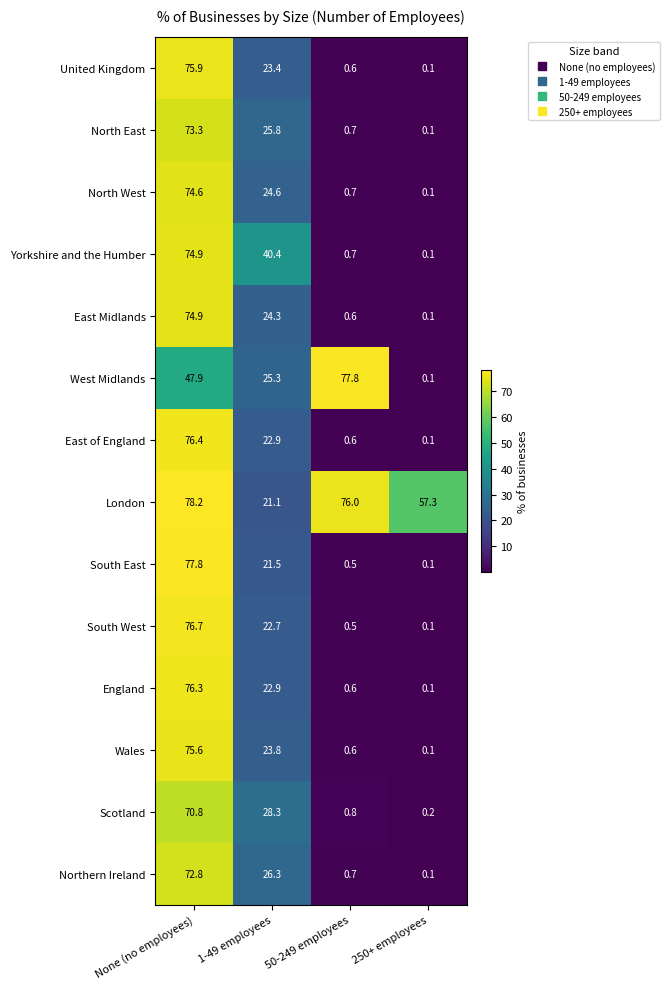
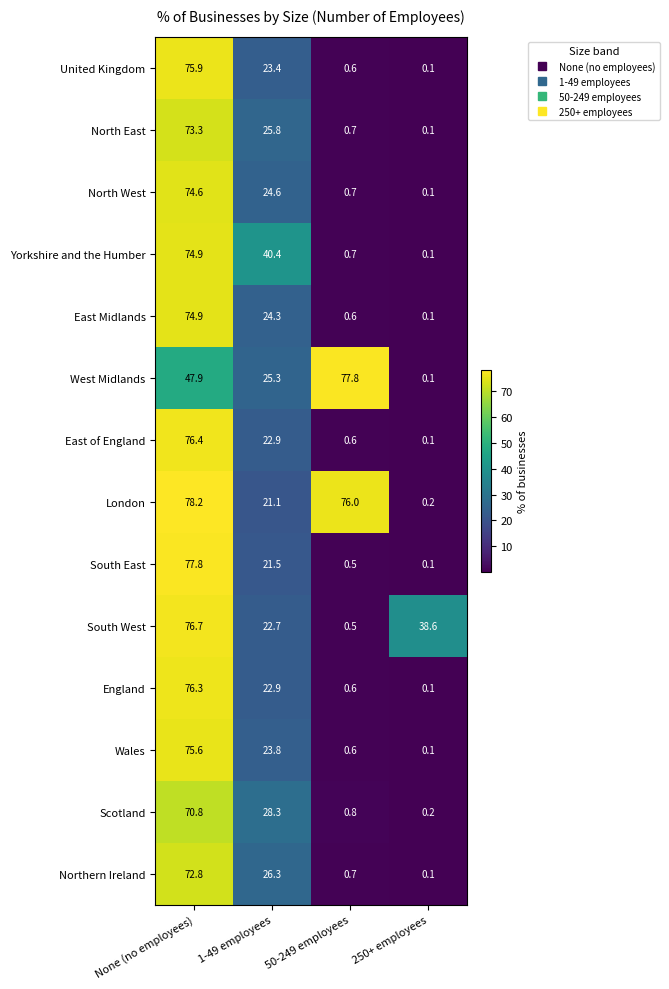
London, 250+ employees: 57.3 -> 0.2
South West, 250+ employees: 0.1 -> 38.6
